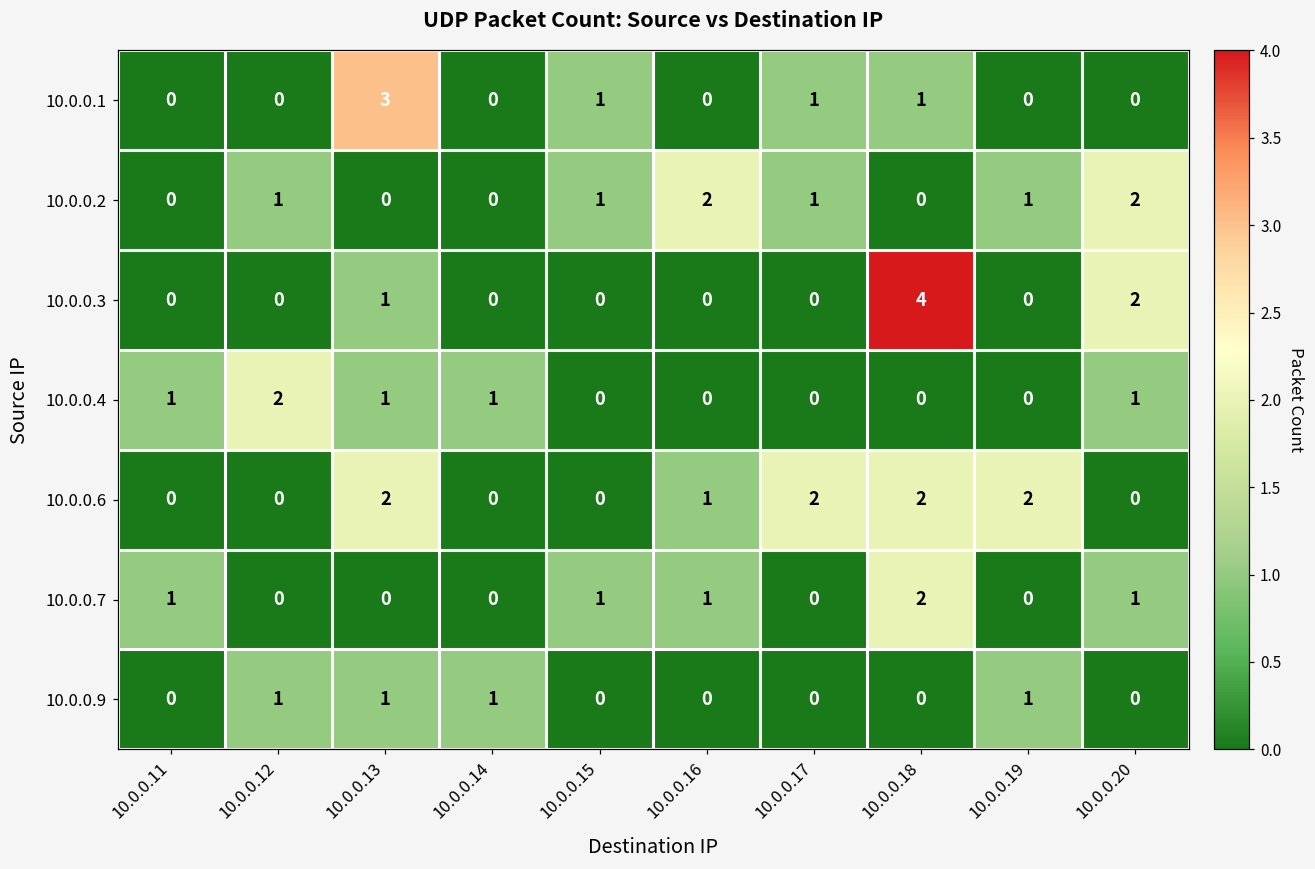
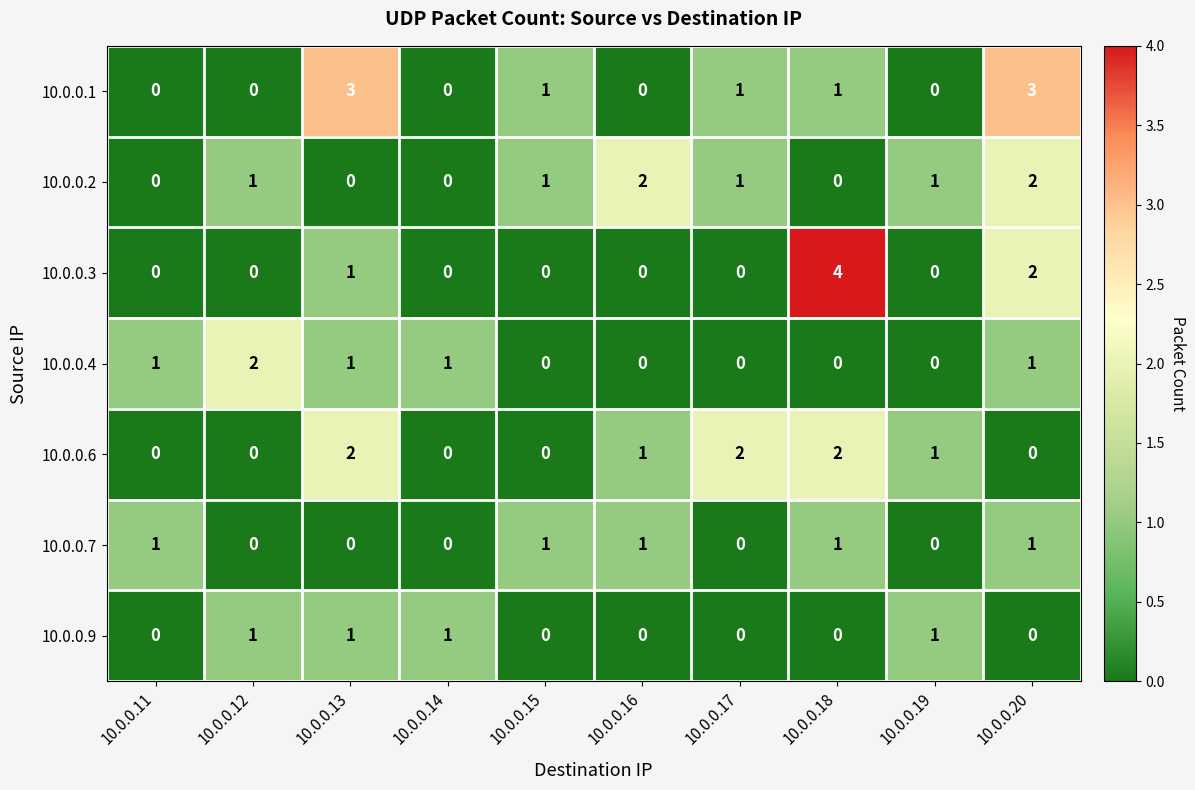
10.0.0.1, 10.0.0.20: 0 -> 3
10.0.0.6, 10.0.0.19: 2 -> 1
10.0.0.7, 10.0.0.18: 2 -> 1
